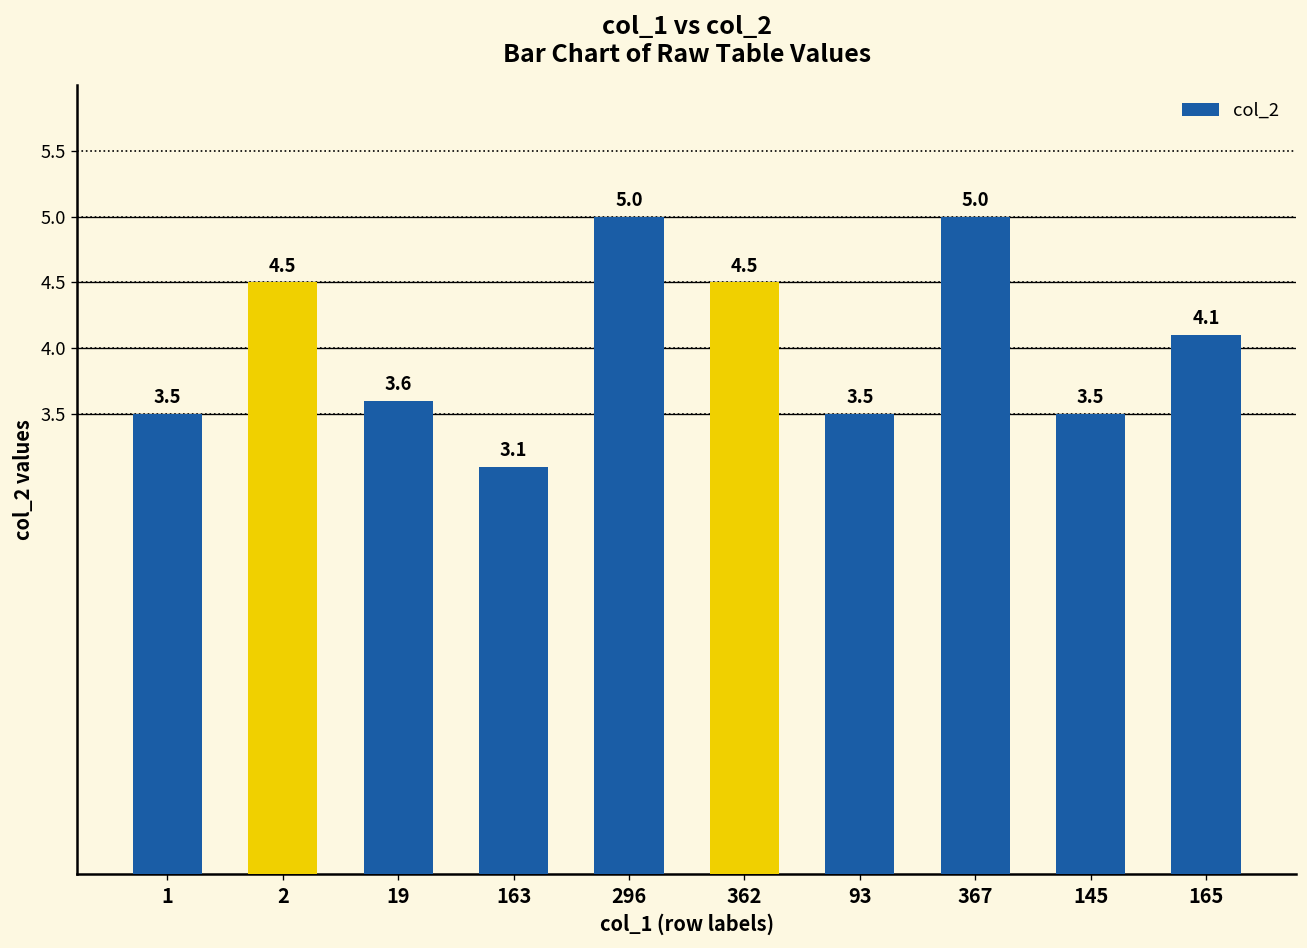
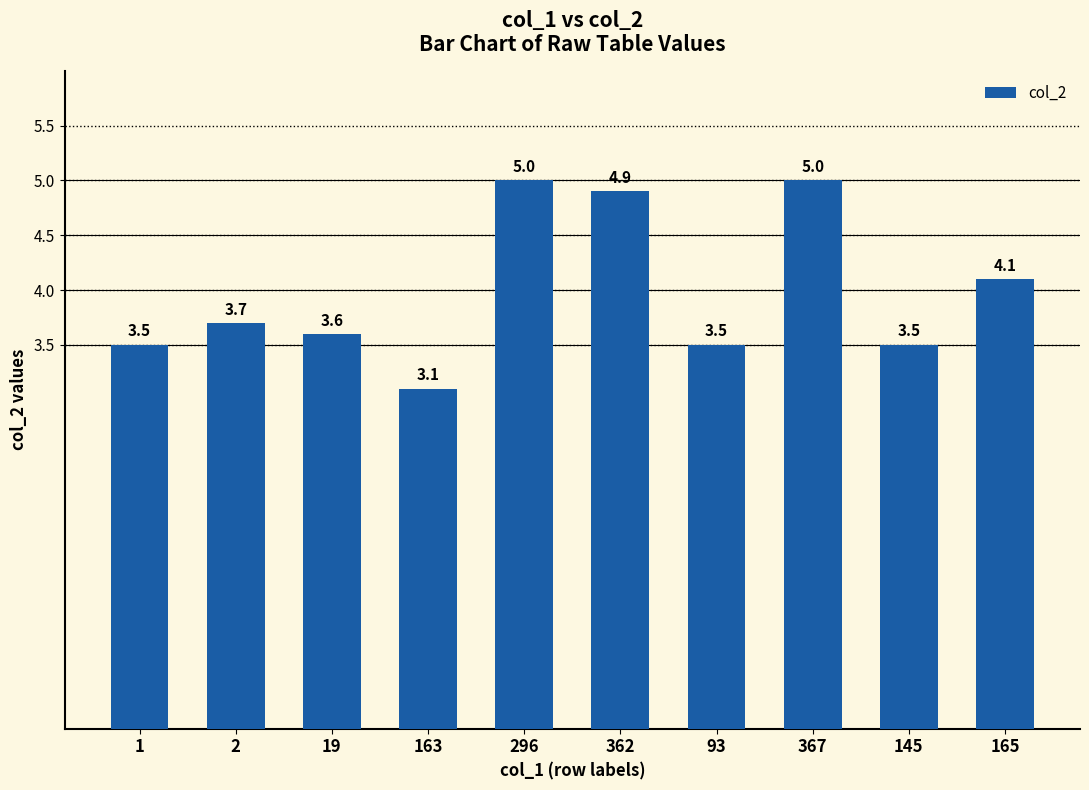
2: 4.5 -> 3.7
362: 4.5 -> 4.9
